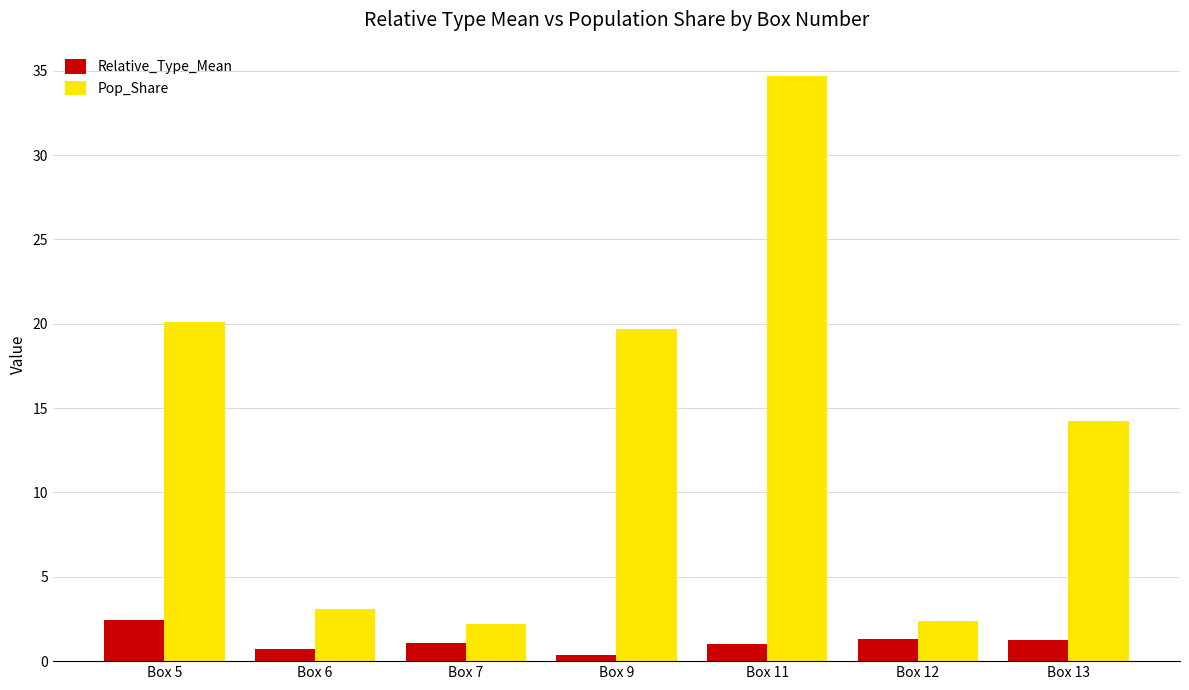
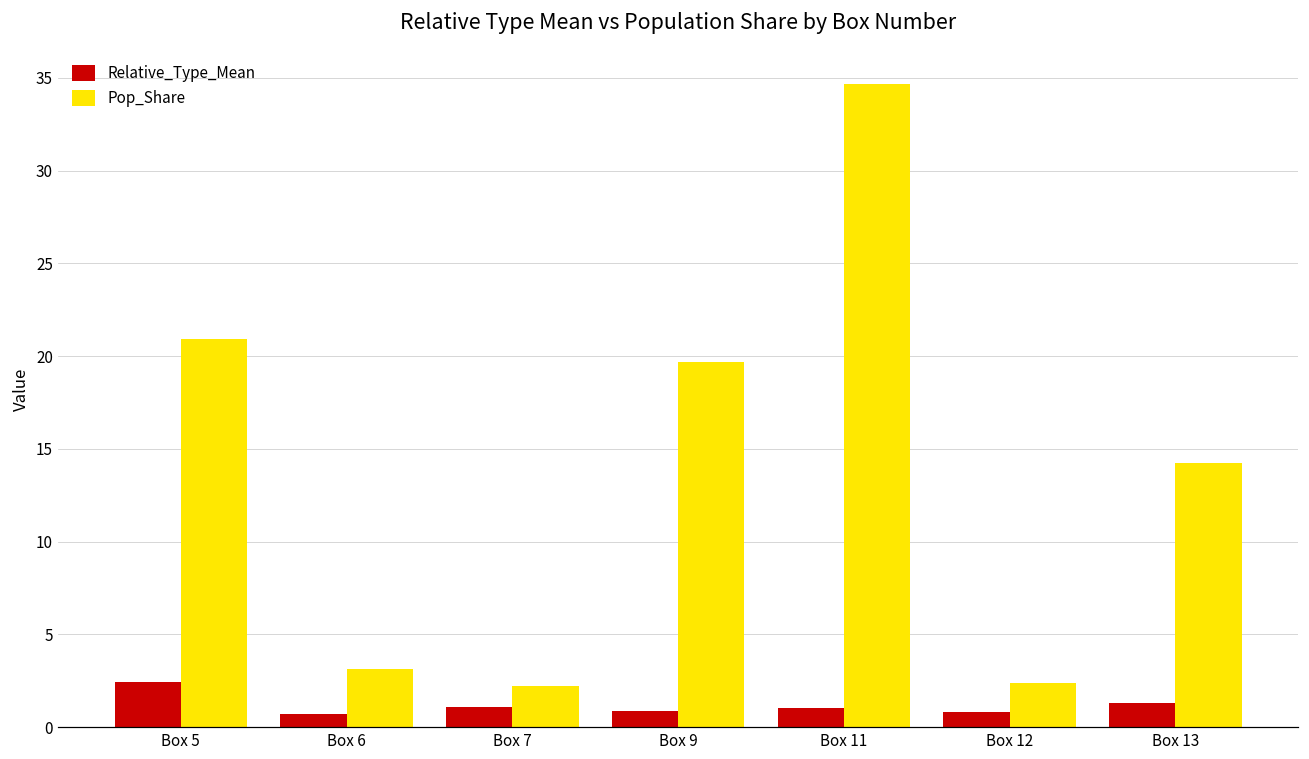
Pop_Share, Box 5: 20.1 -> 20.9
Relative_Type_Mean, Box 9: 0.4 -> 0.9
Relative_Type_Mean, Box 12: 1.3 -> 0.8
